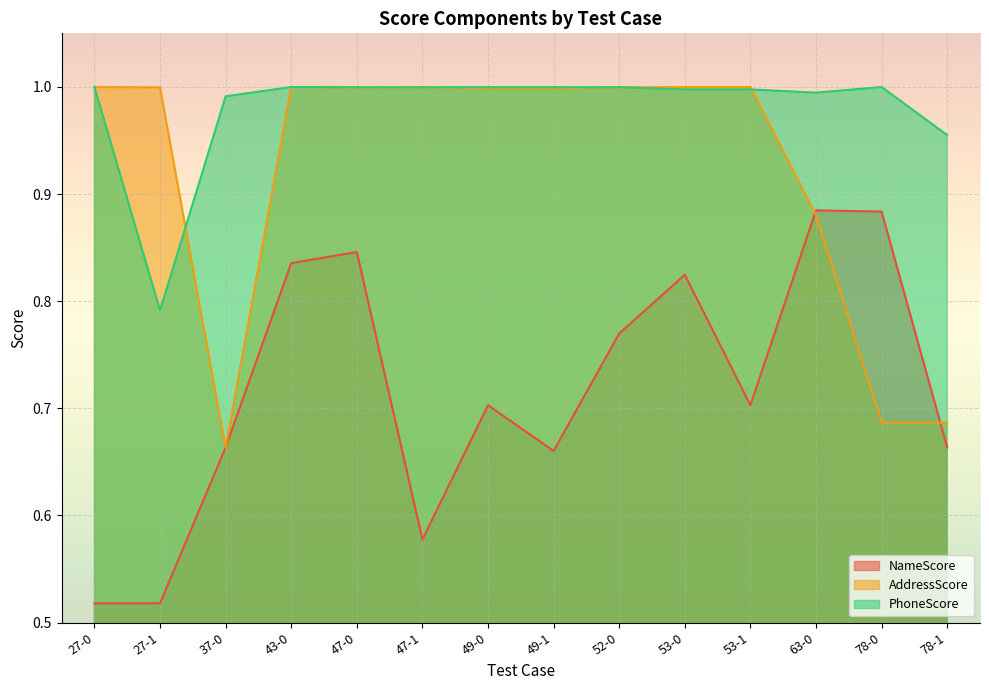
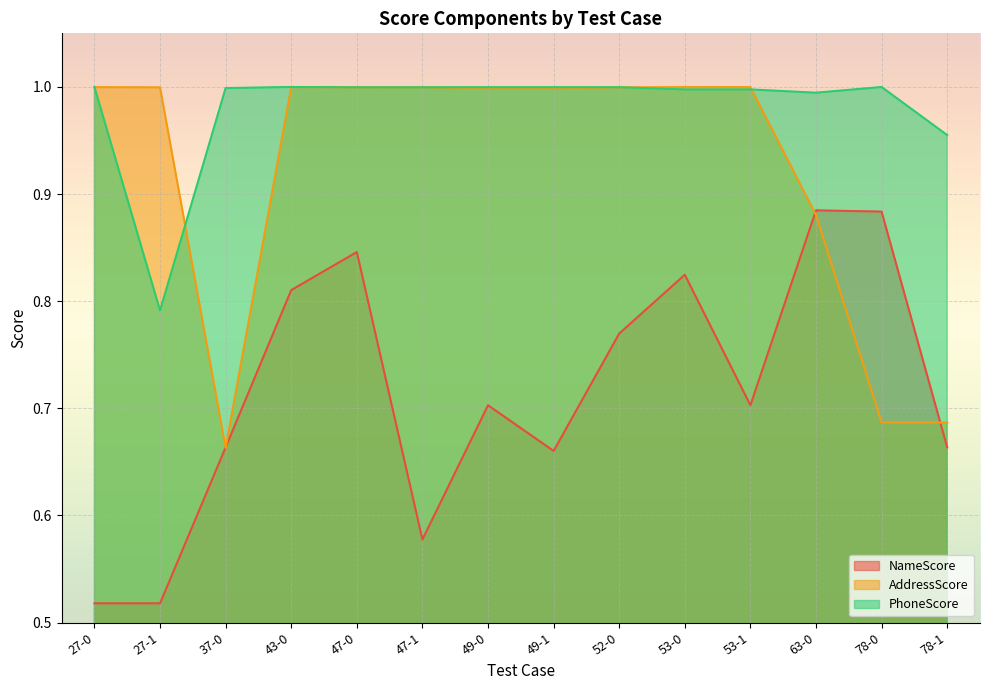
PhoneScore, 37-0: 0.991 -> 0.999
NameScore, 43-0: 0.835 -> 0.810
